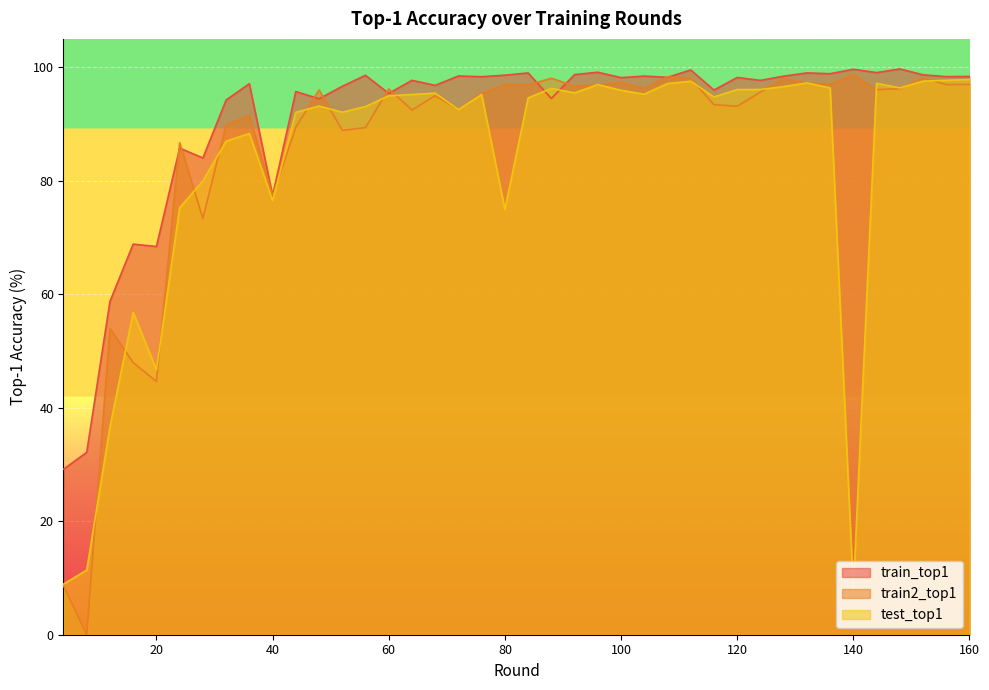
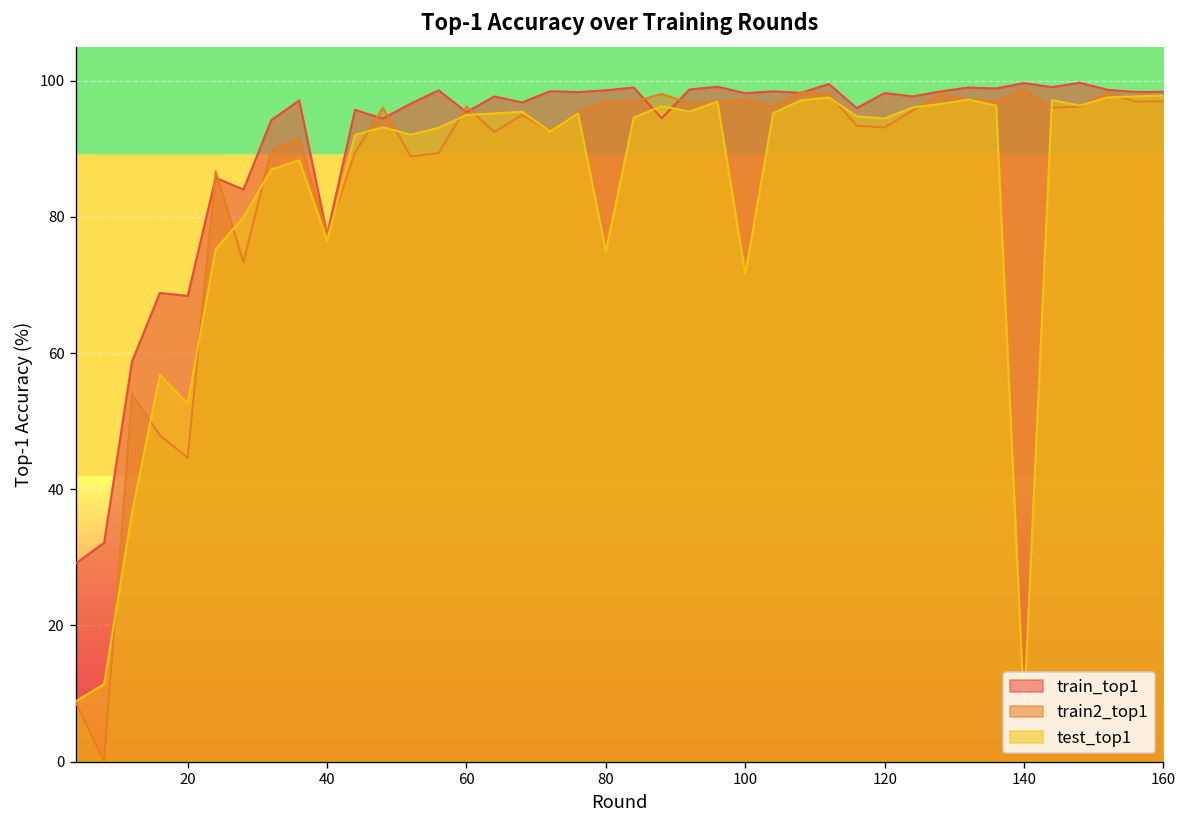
test_top1, 20: 47 -> 53
test_top1, 100: 96 -> 72
test_top1, 120: 96 -> 94
